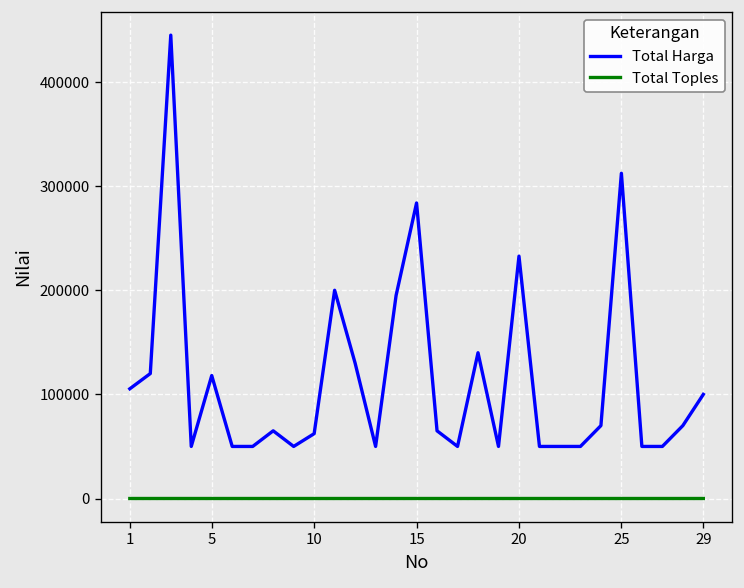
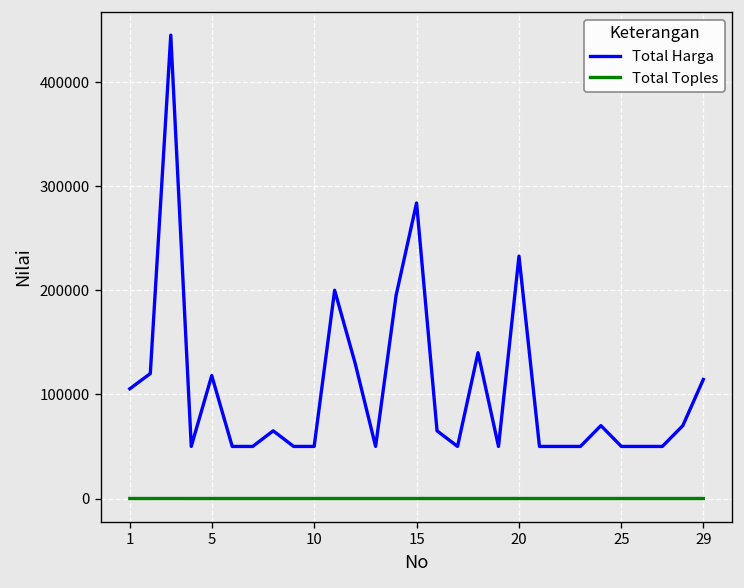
Total Harga, 10: 60000 -> 50000
Total Harga, 25: 310000 -> 50000
Total Harga, 29: 100000 -> 110000
